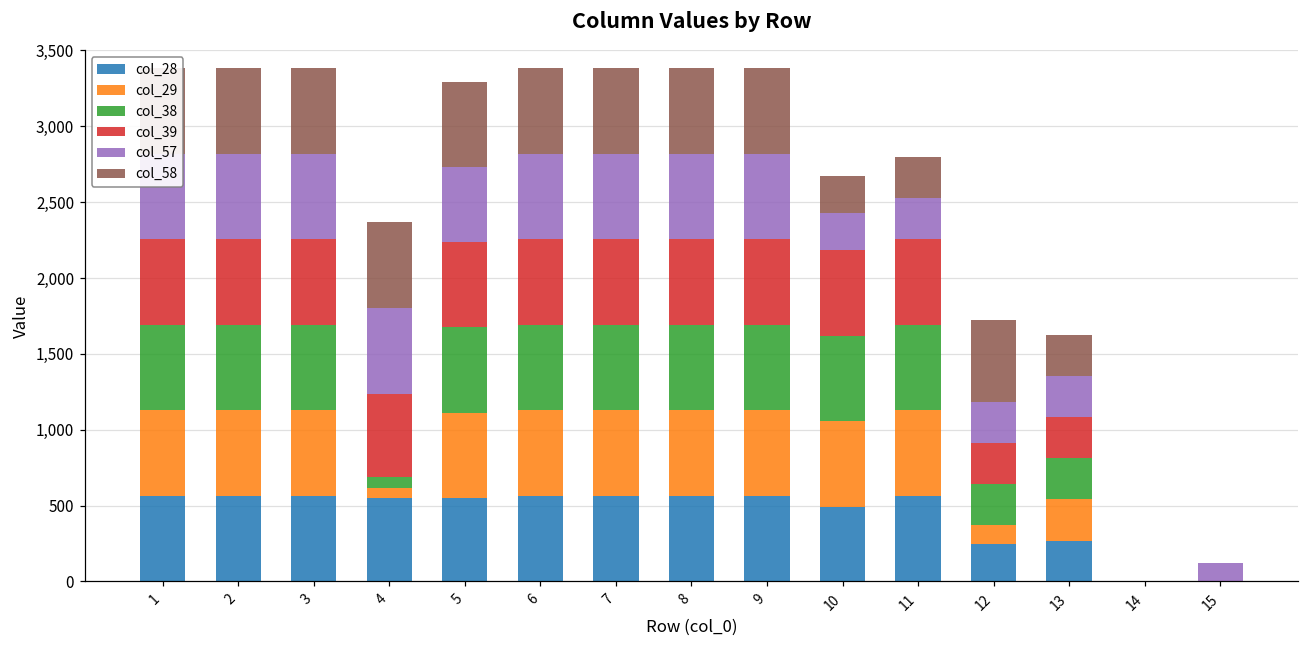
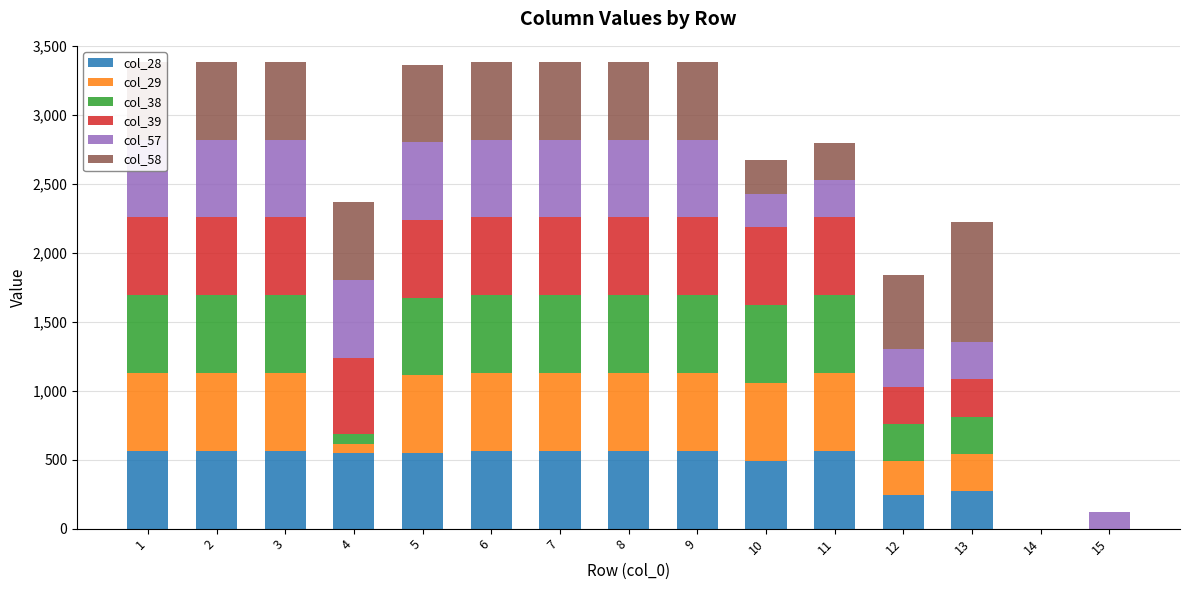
col_57, 5: 490 -> 560
col_29, 12: 130 -> 250
col_58, 13: 270 -> 870
